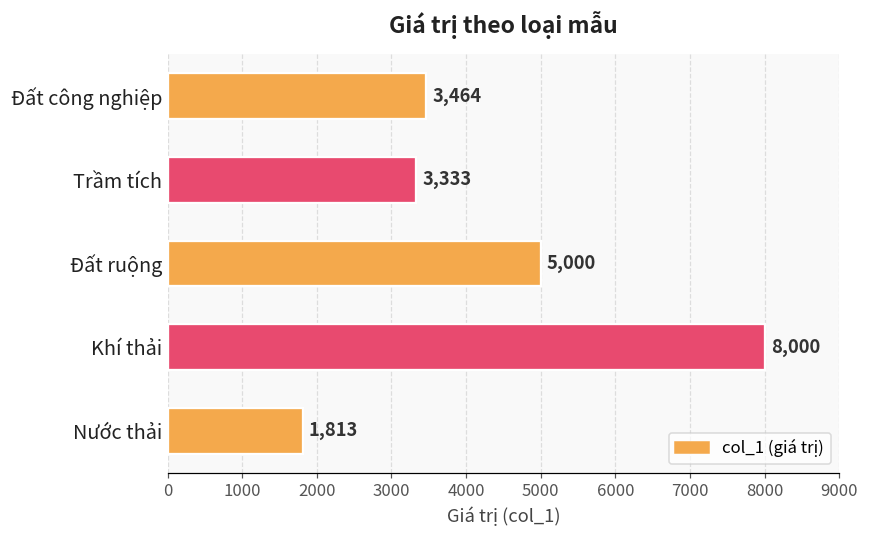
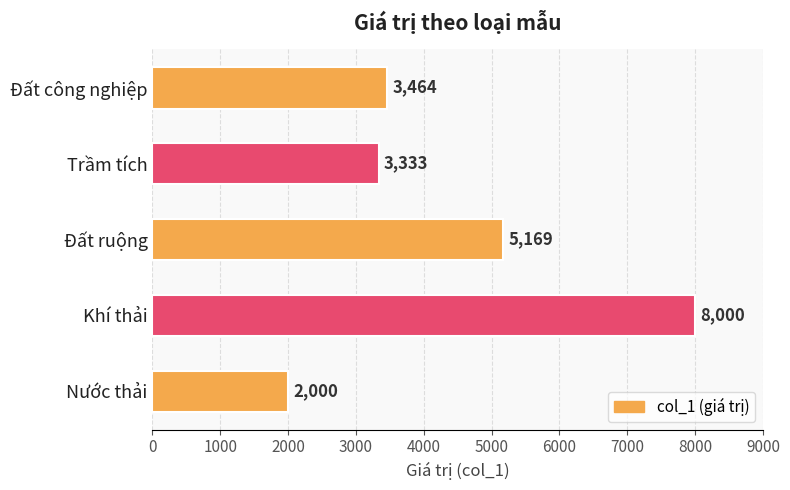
Đất ruộng: 5,000 -> 5,169
Nước thải: 1,813 -> 2,000
